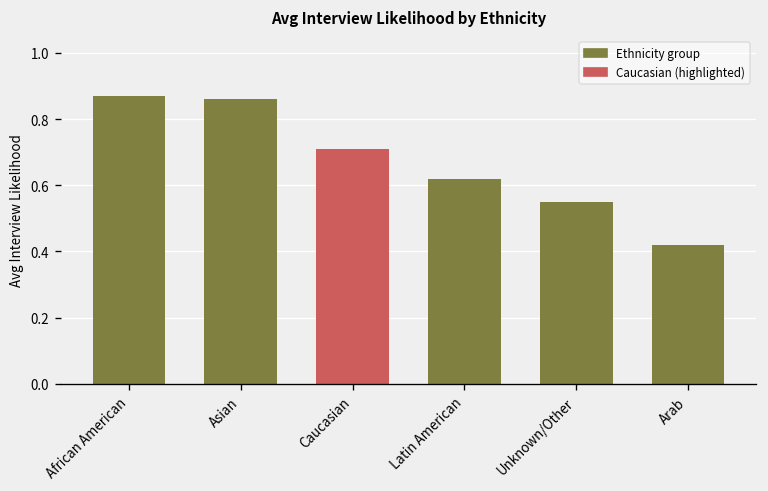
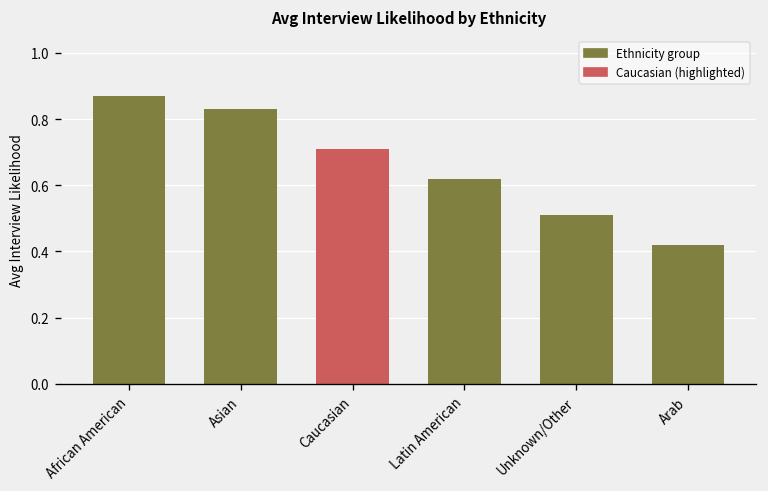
Asian: 0.86 -> 0.83
Unknown/Other: 0.55 -> 0.51
